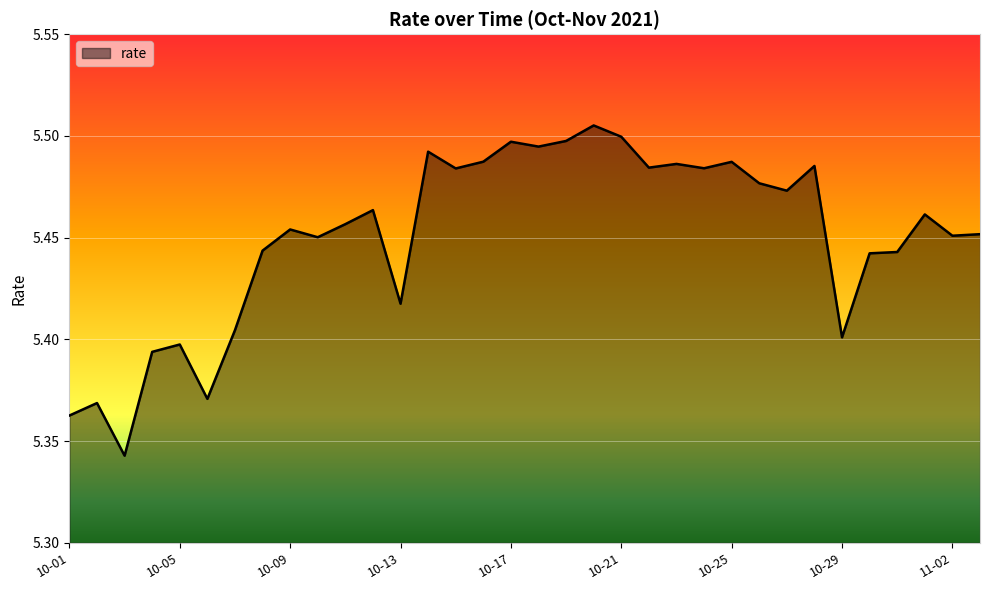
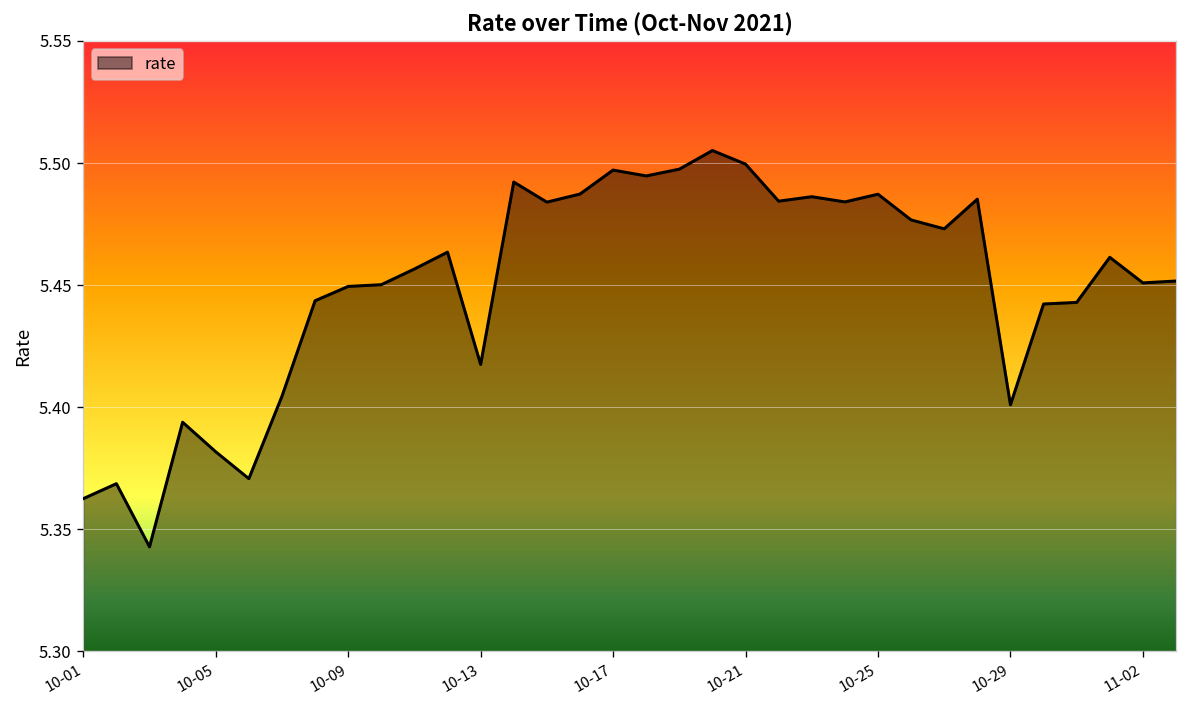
10-05: 5.397 -> 5.382
10-09: 5.454 -> 5.449
